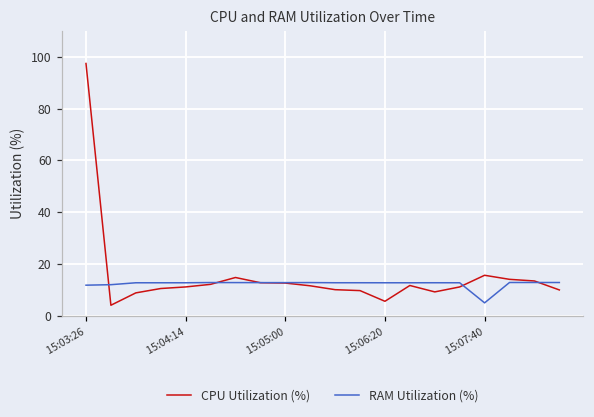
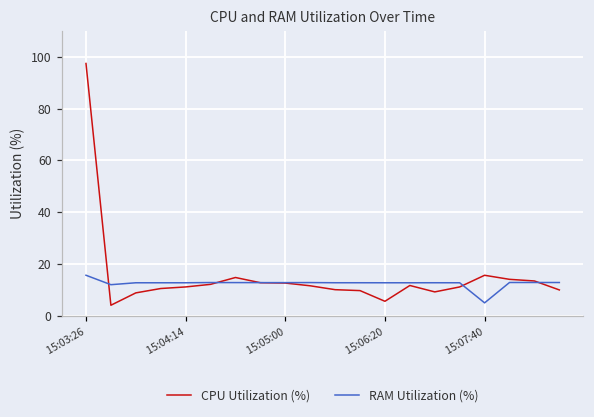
RAM Utilization (%), 15:03:26: 12 -> 16
